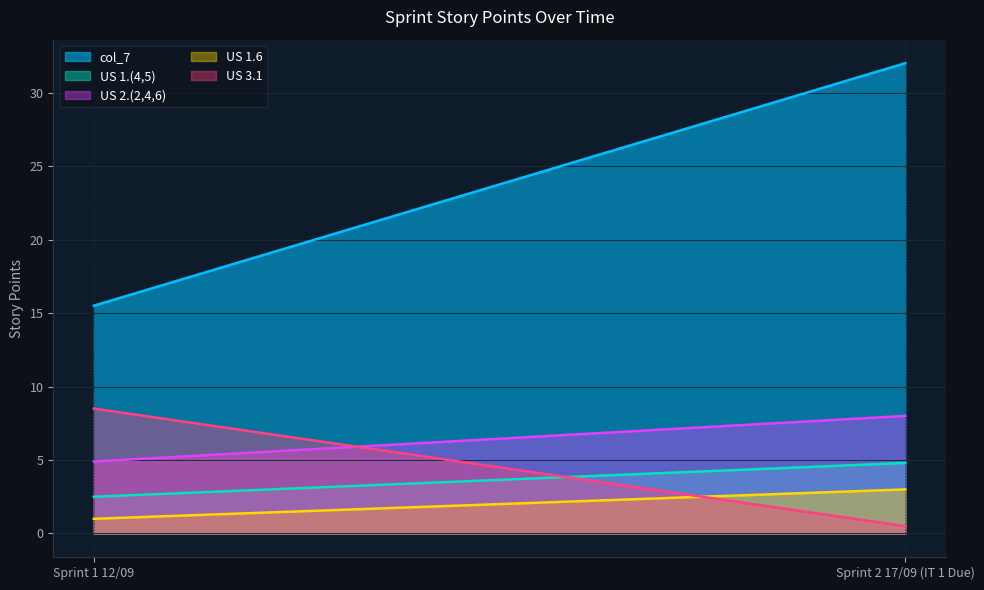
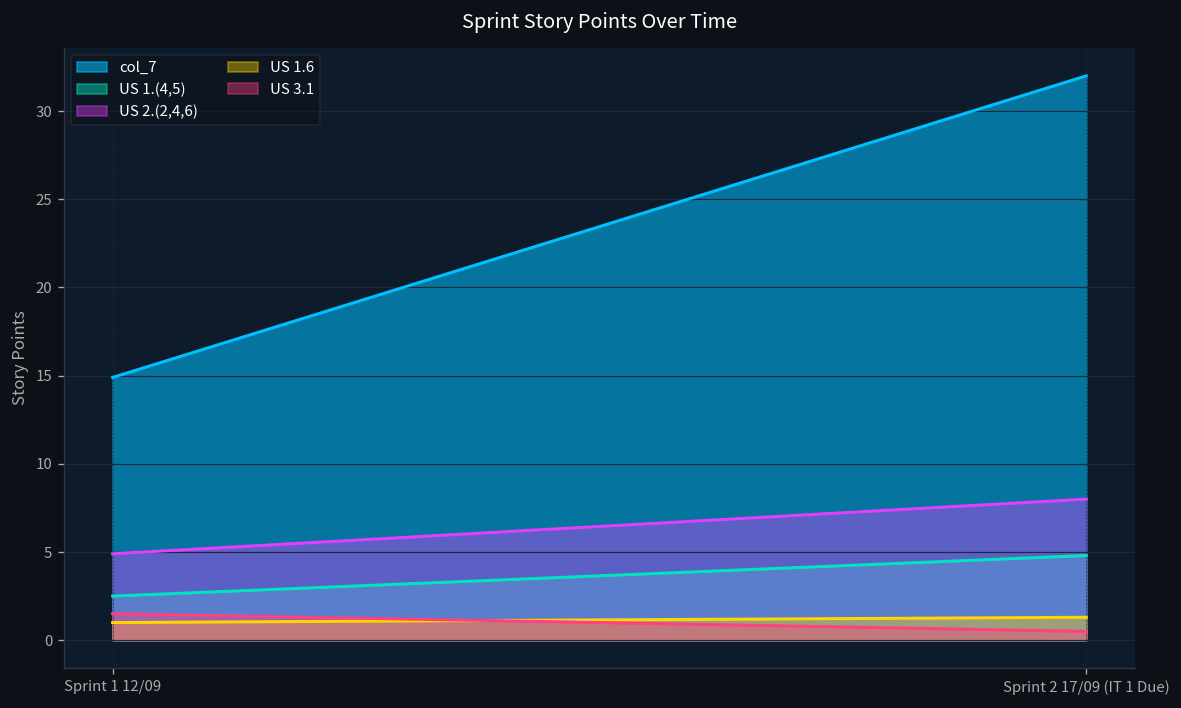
col_7, Sprint 1 12/09: 15.5 -> 14.9
US 3.1, Sprint 1 12/09: 8.5 -> 1.5
US 1.6, Sprint 2 17/09 (IT 1 Due): 3.0 -> 1.3
